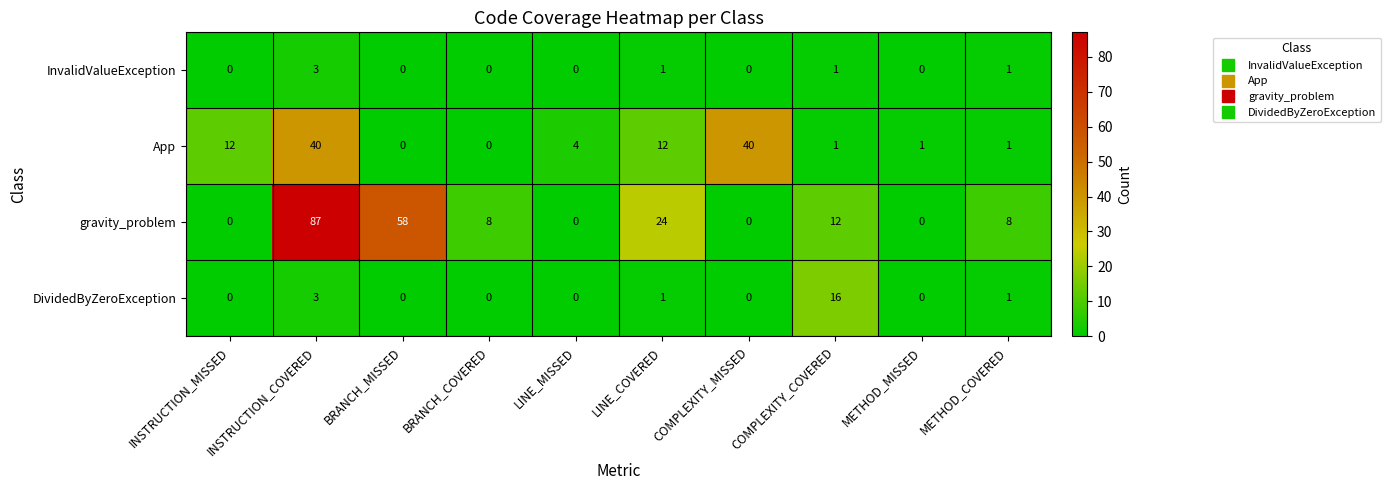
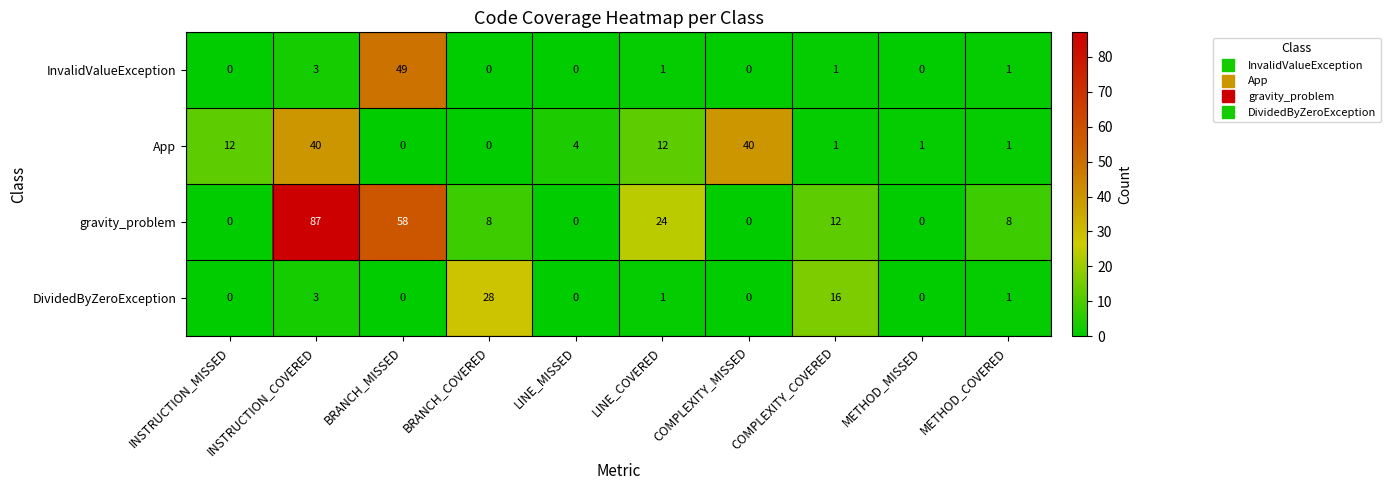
InvalidValueException, BRANCH_MISSED: 0 -> 49
DividedByZeroException, BRANCH_COVERED: 0 -> 28
